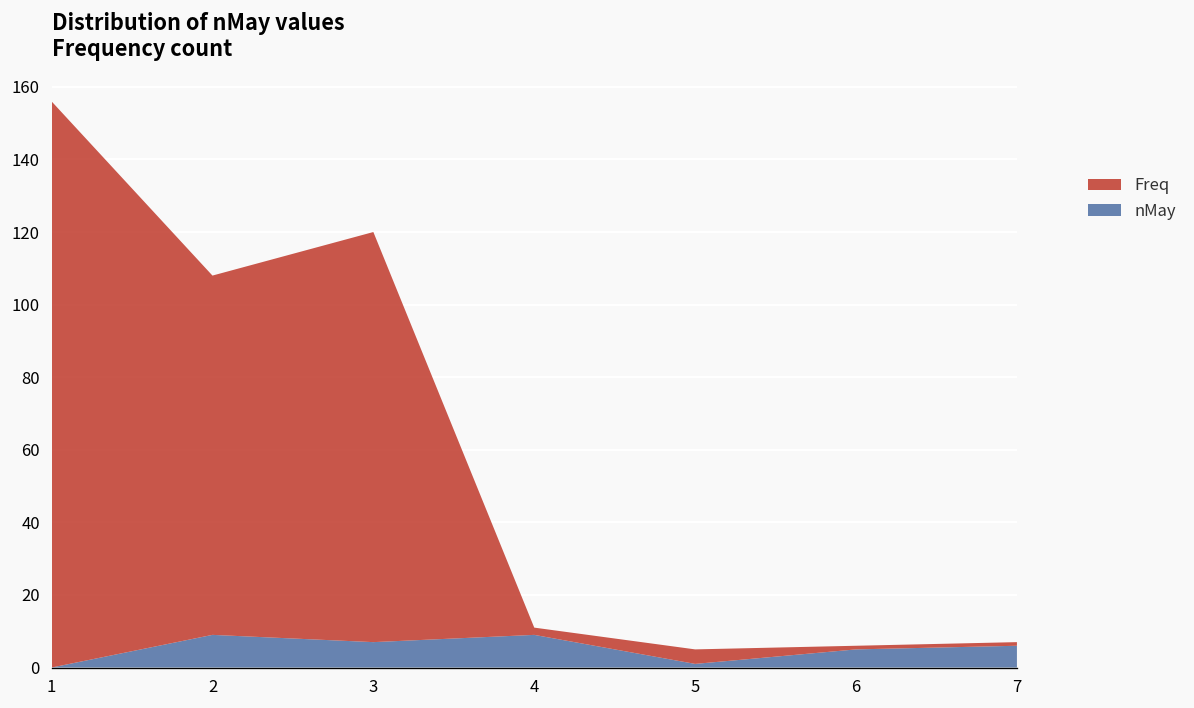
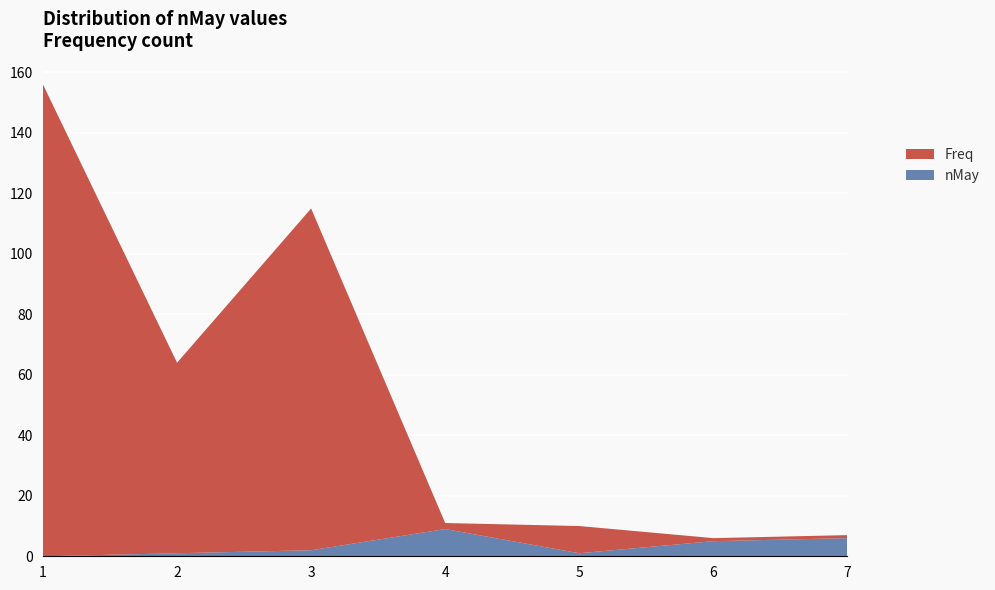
nMay, 2: 9 -> 1
Freq, 2: 99 -> 63
nMay, 3: 7 -> 2
Freq, 5: 4 -> 9
